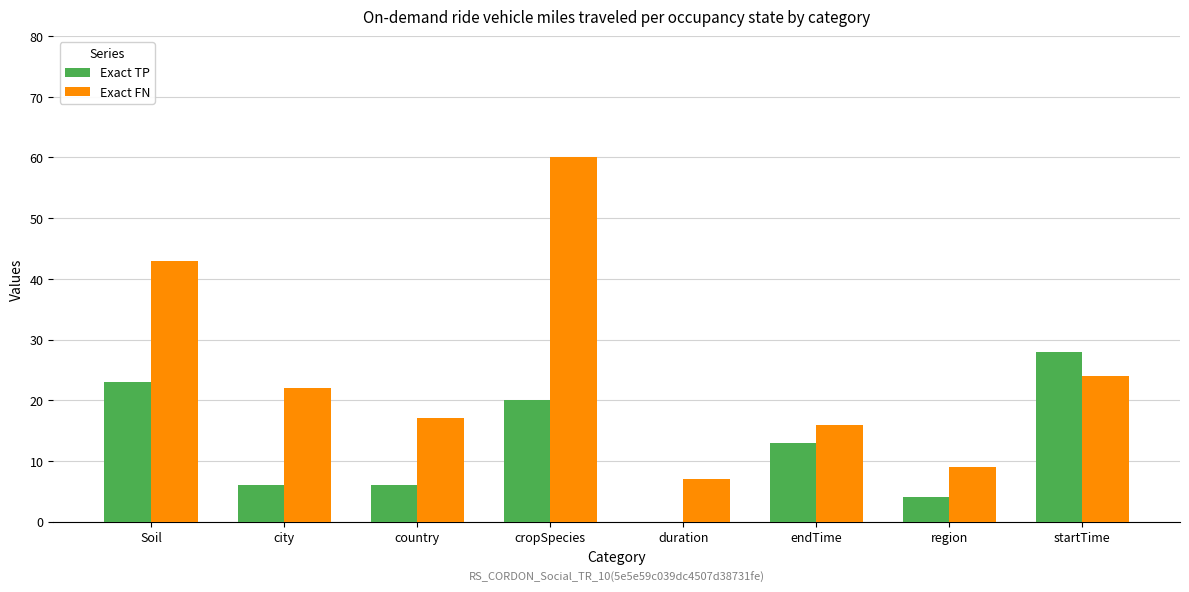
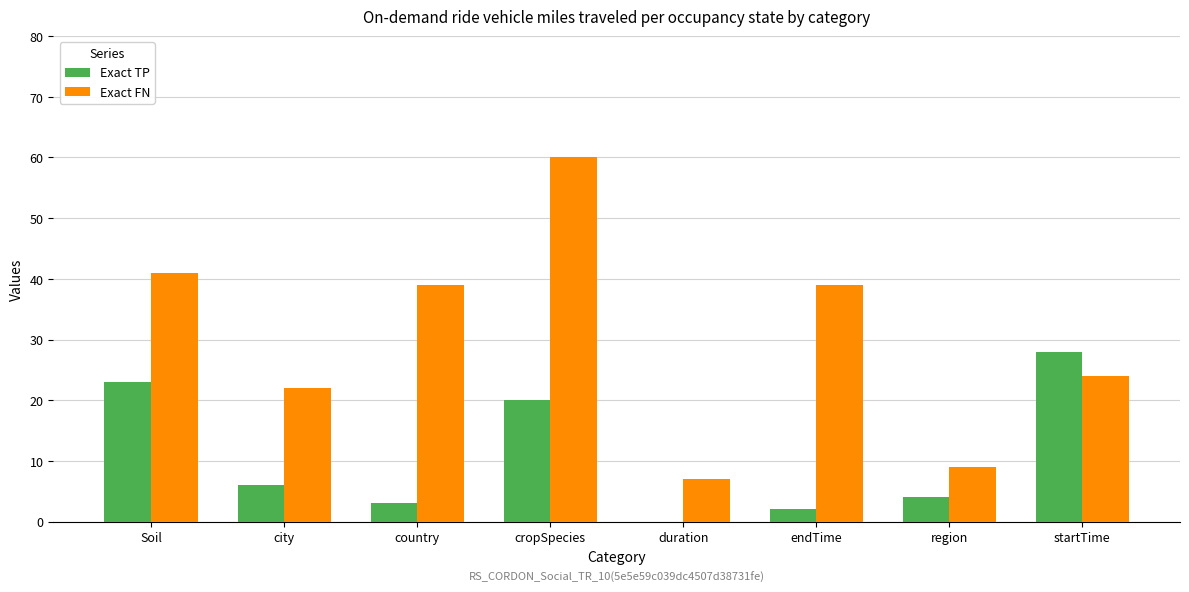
Exact FN, Soil: 43 -> 41
Exact TP, country: 6 -> 3
Exact FN, country: 17 -> 39
Exact TP, endTime: 13 -> 2
Exact FN, endTime: 16 -> 39
